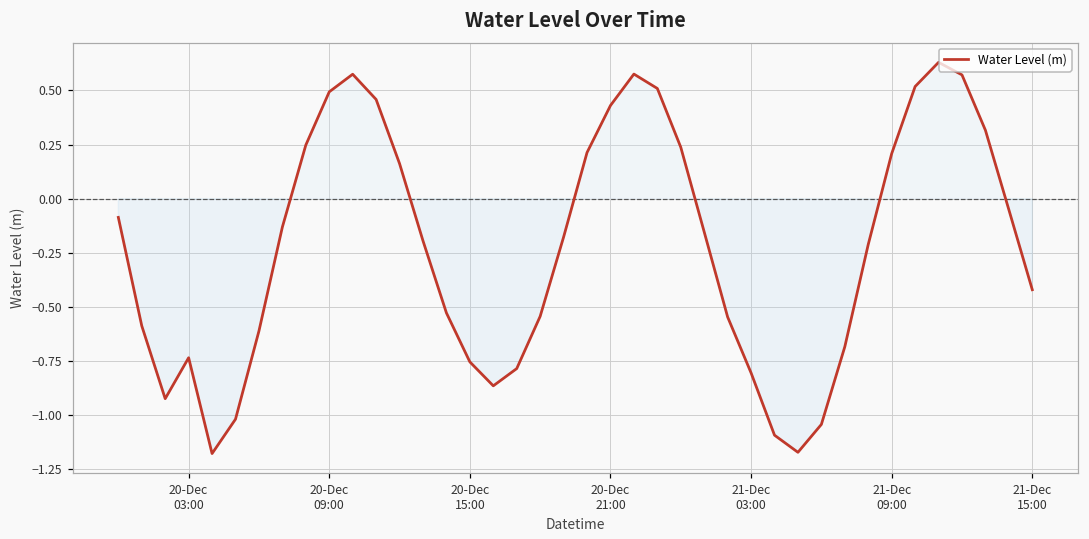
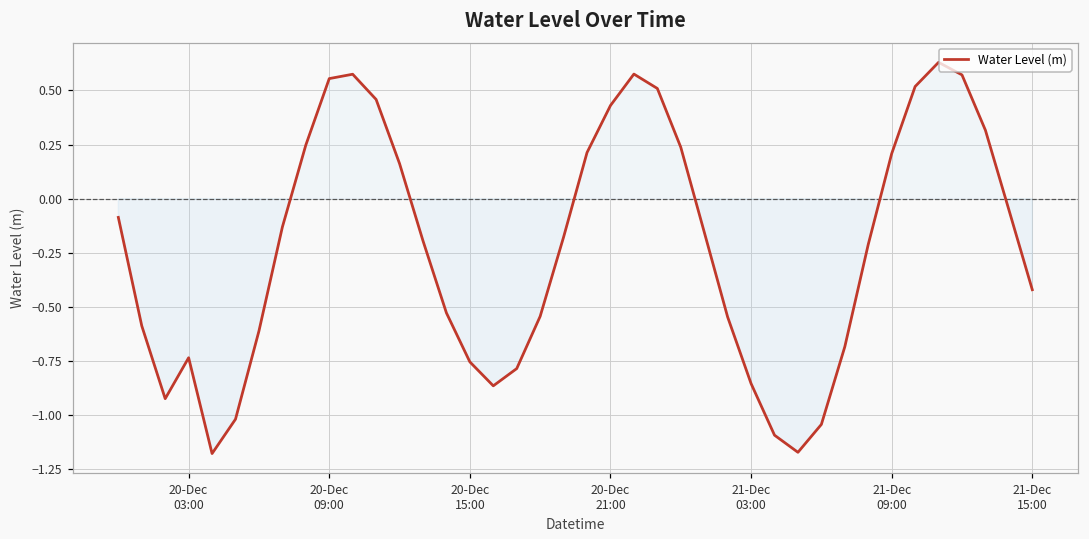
20-Dec 09:00: 0.49 -> 0.55
21-Dec 03:00: -0.80 -> -0.85
